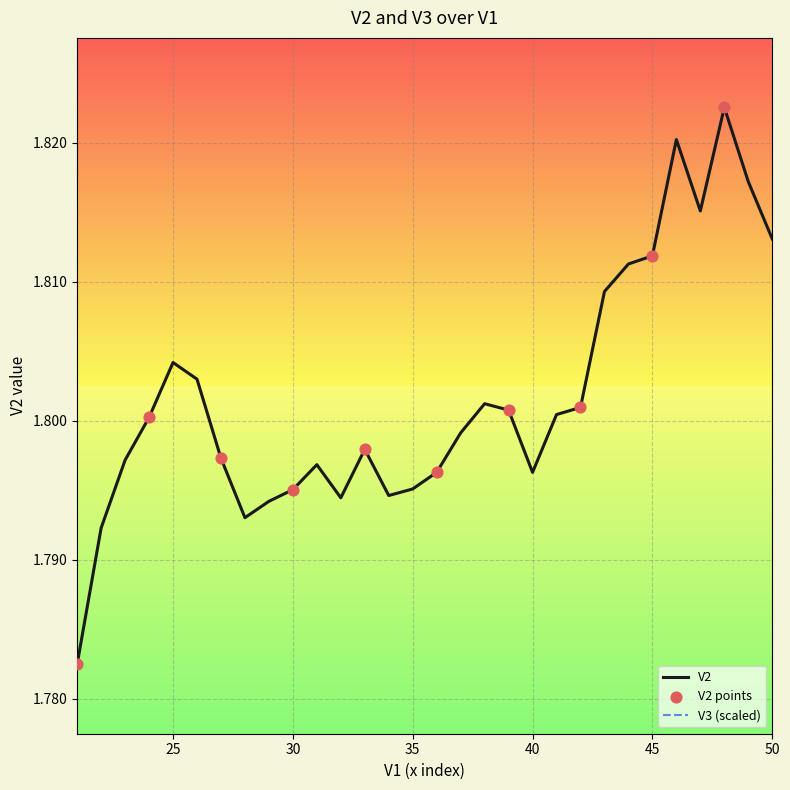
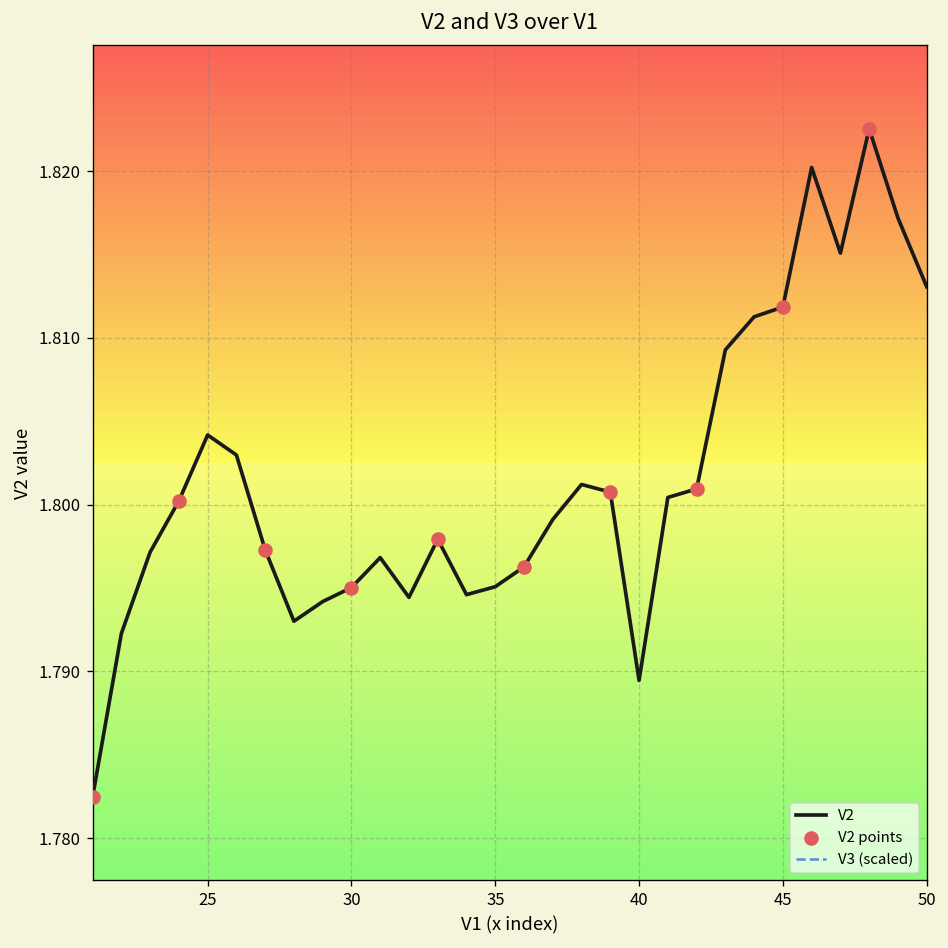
V2, 40: 1.7963 -> 1.7895
